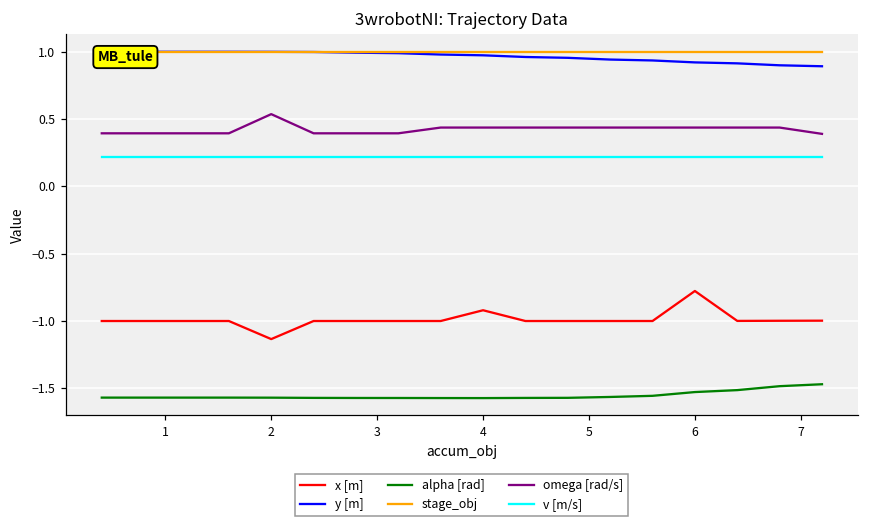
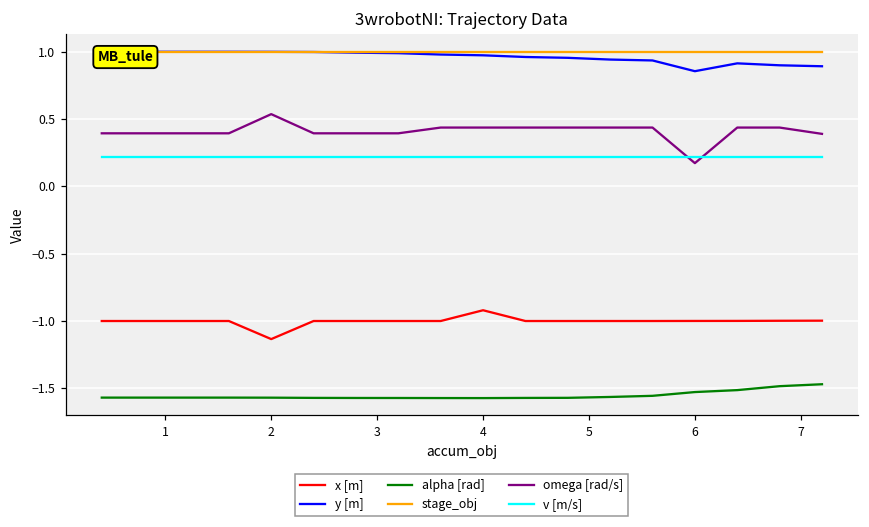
x [m], 6: -0.78 -> -1.00
y [m], 6: 0.92 -> 0.85
omega [rad/s], 6: 0.44 -> 0.17
